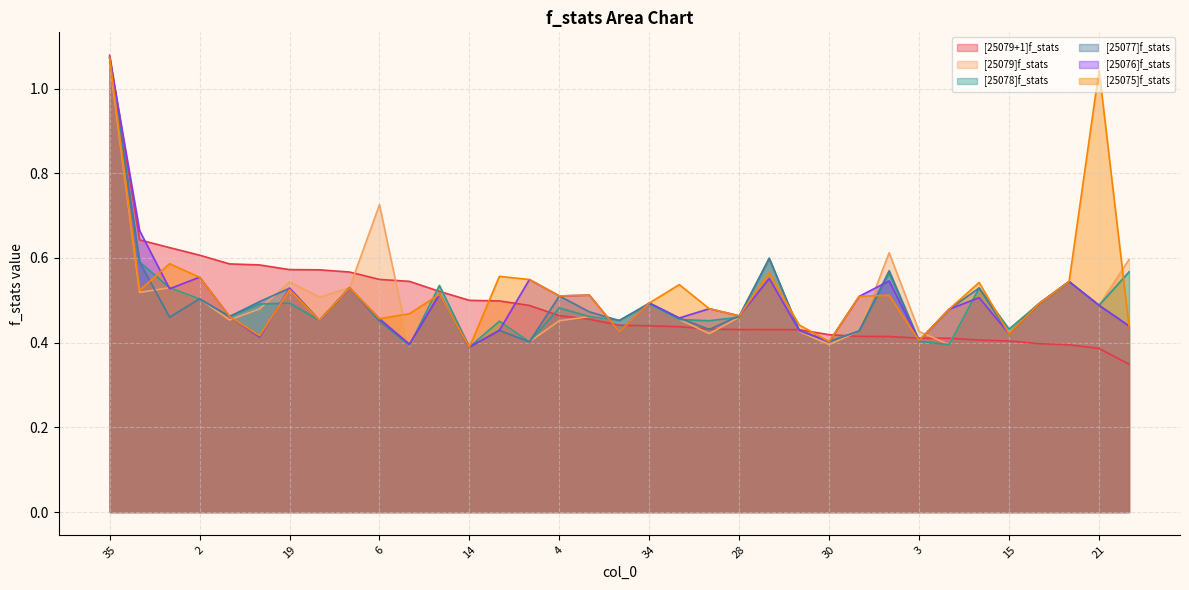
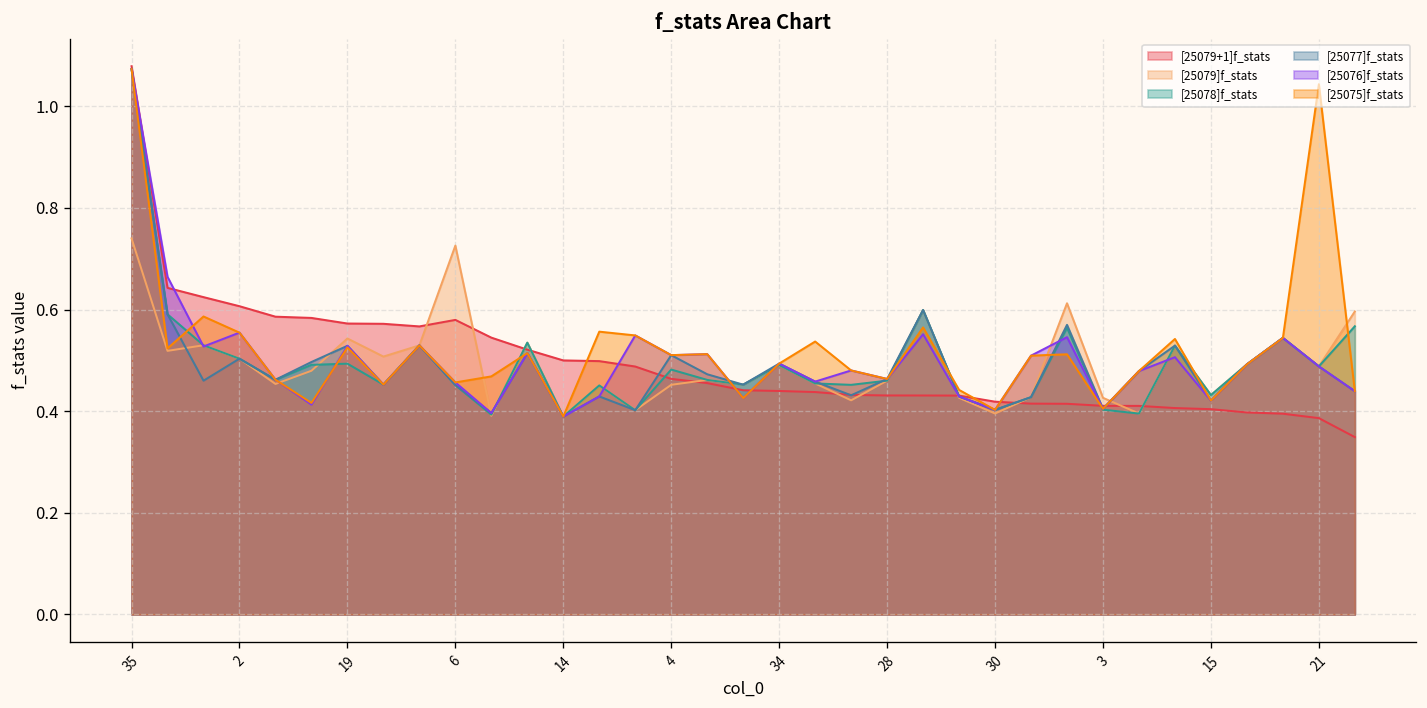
[25079]f_stats, 35: 1.06 -> 0.74
[25079+1]f_stats, 6: 0.55 -> 0.58
